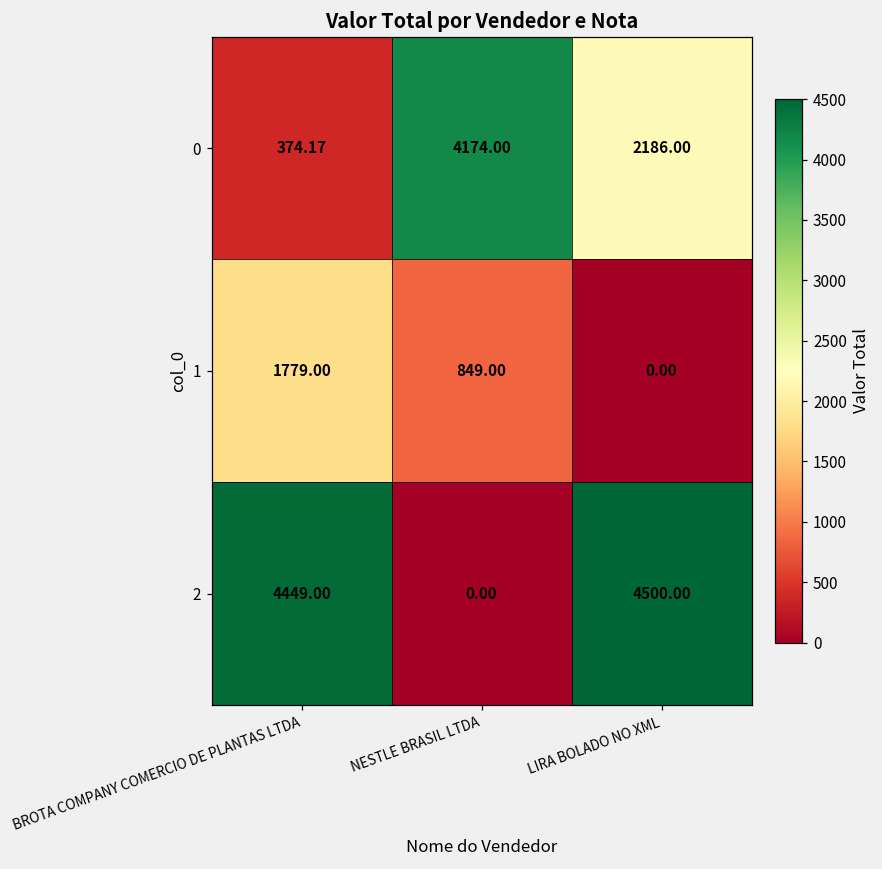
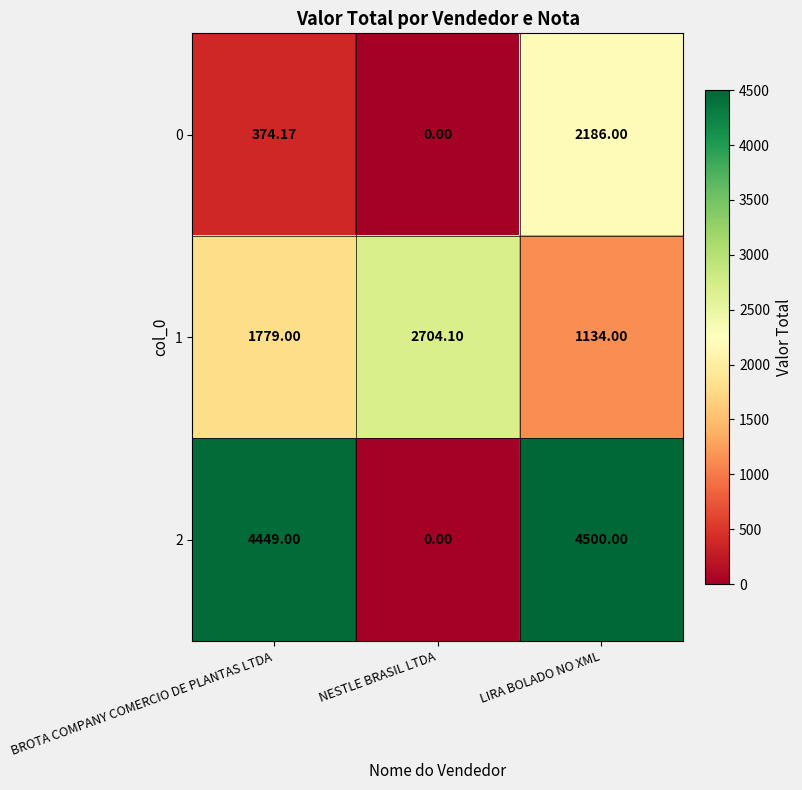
0, NESTLE BRASIL LTDA: 4174.00 -> 0.00
1, NESTLE BRASIL LTDA: 849.00 -> 2704.10
1, LIRA BOLADO NO XML: 0.00 -> 1134.00
